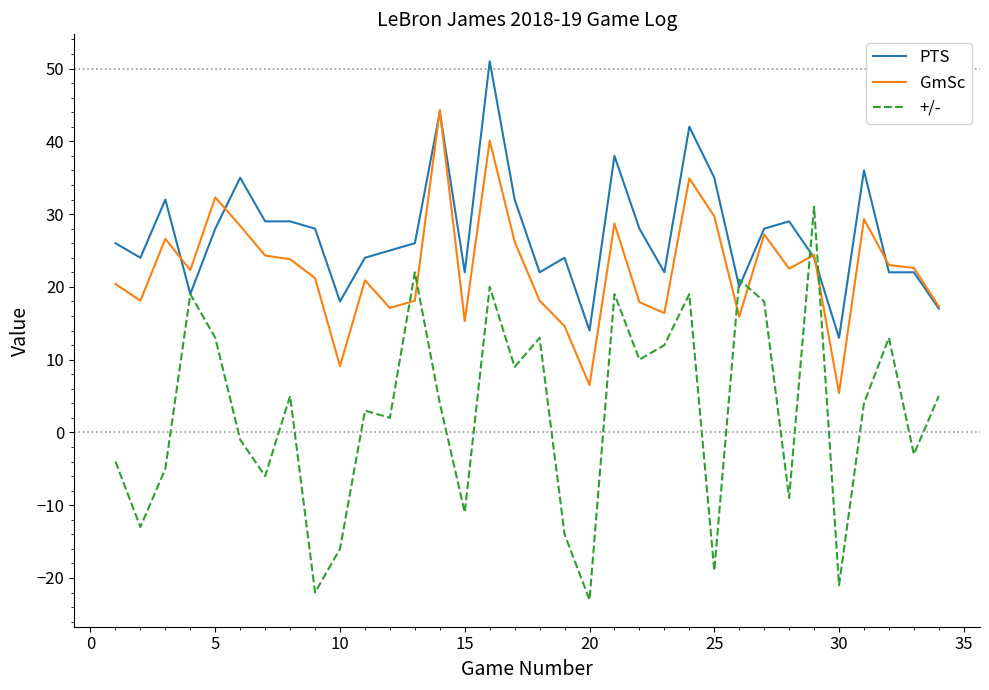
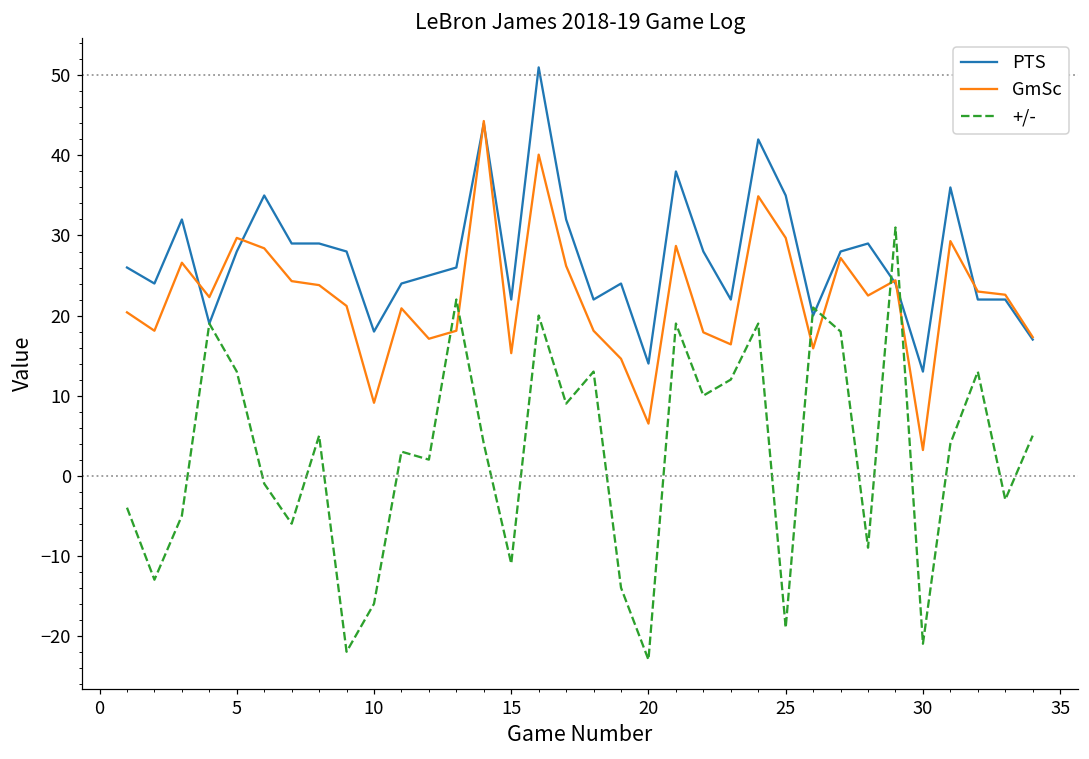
GmSc, 5: 32 -> 30
GmSc, 30: 5 -> 3
